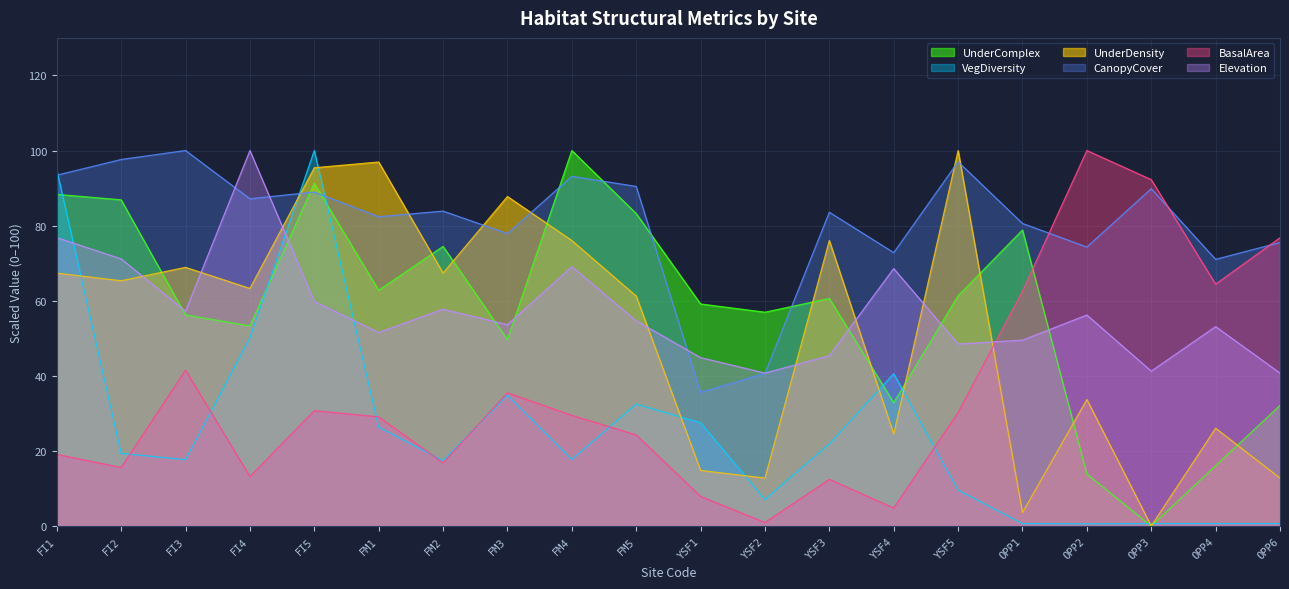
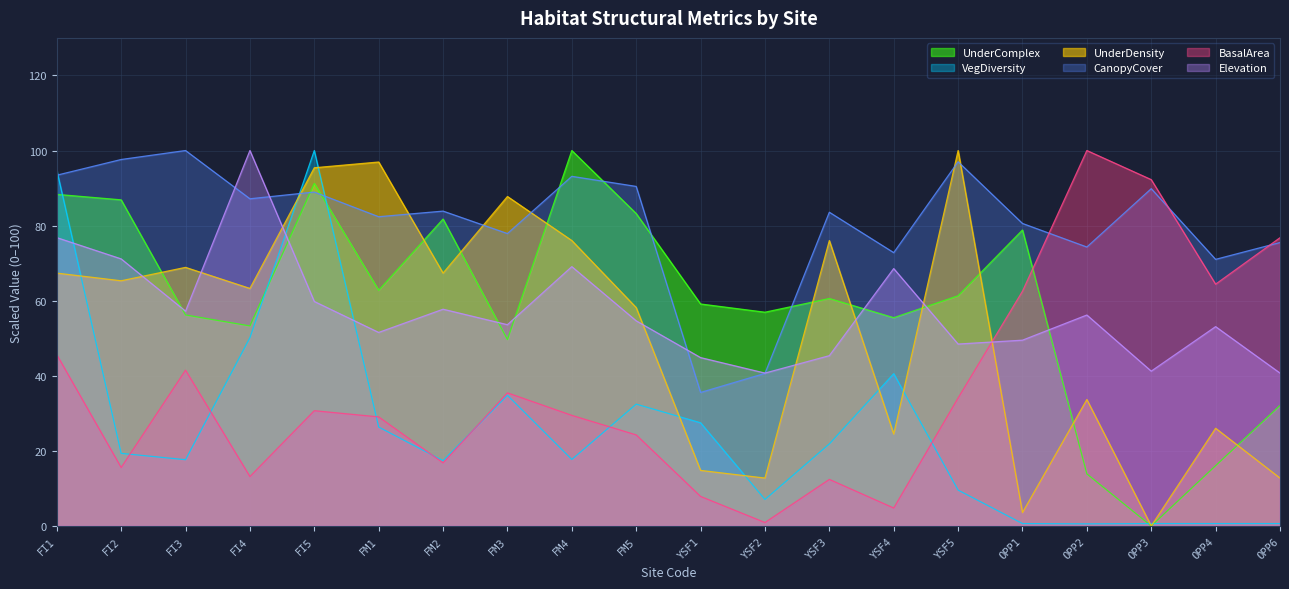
BasalArea, FI1: 19 -> 46
UnderComplex, FM2: 74 -> 82
UnderDensity, FM5: 61 -> 58
UnderComplex, YSF4: 33 -> 55
BasalArea, YSF5: 30 -> 34
